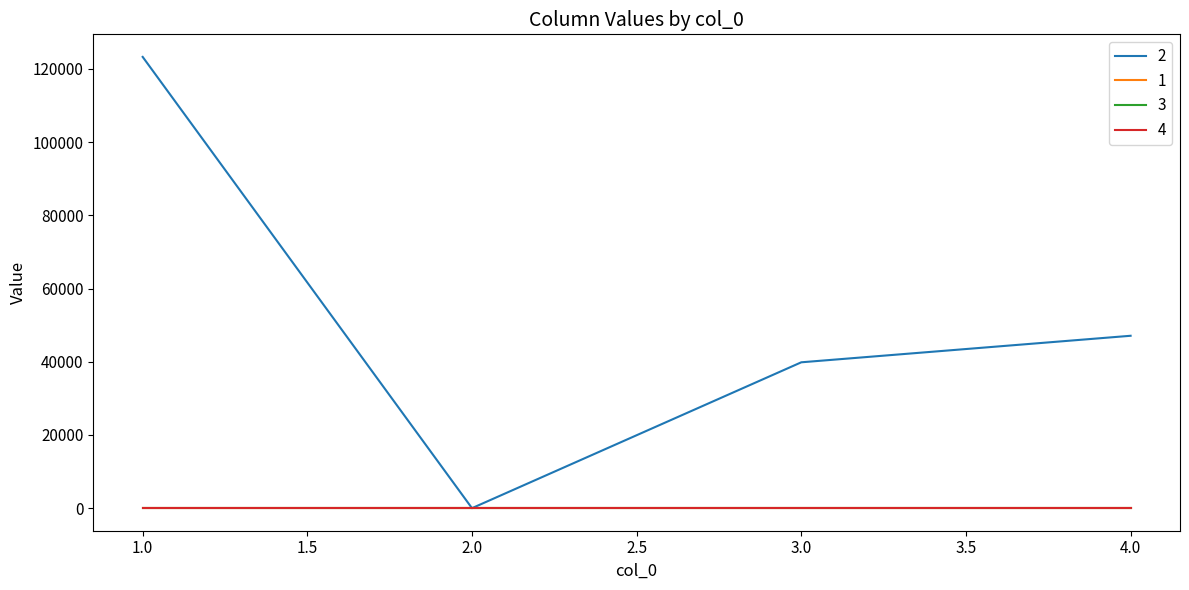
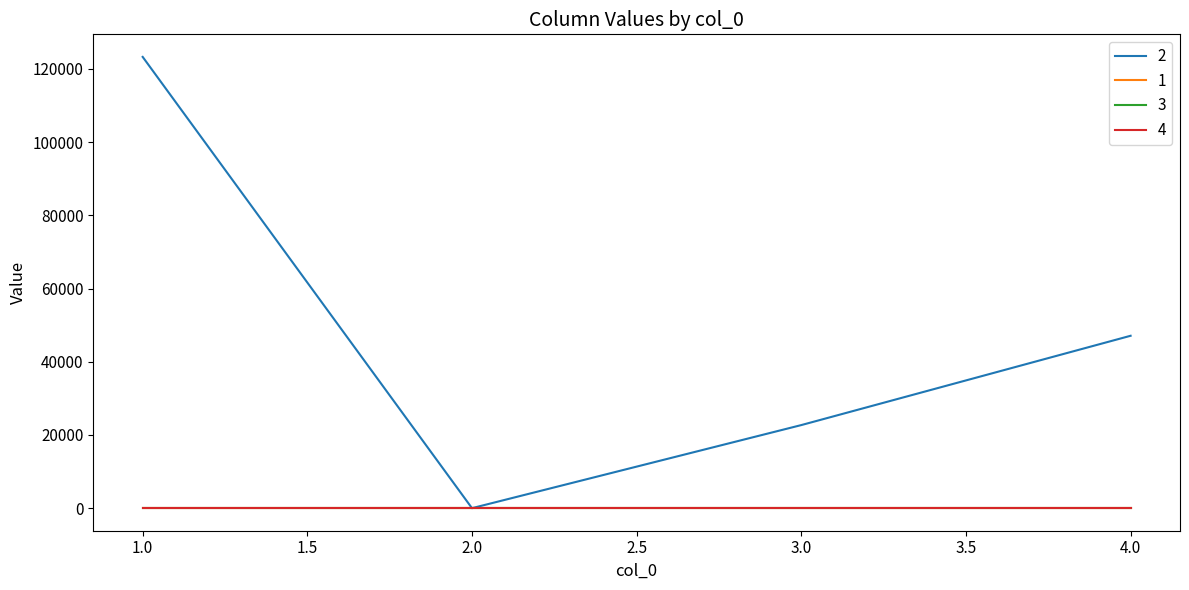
2, 3.0: 40000 -> 23000
